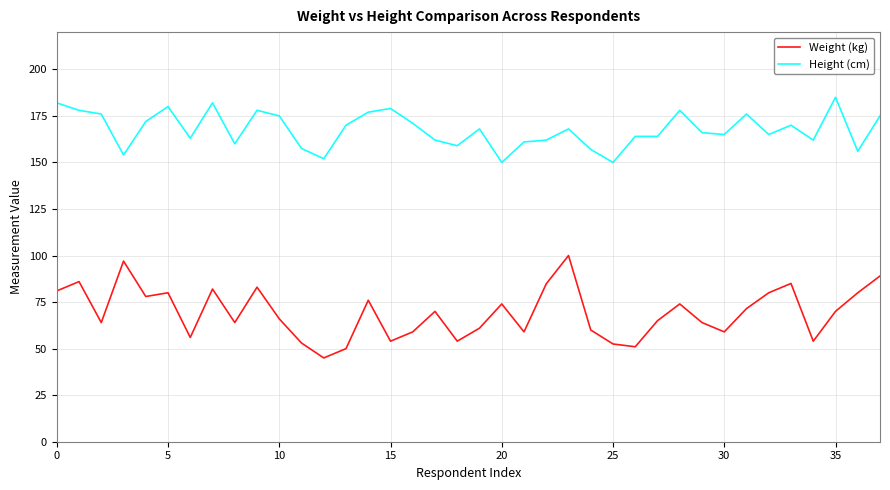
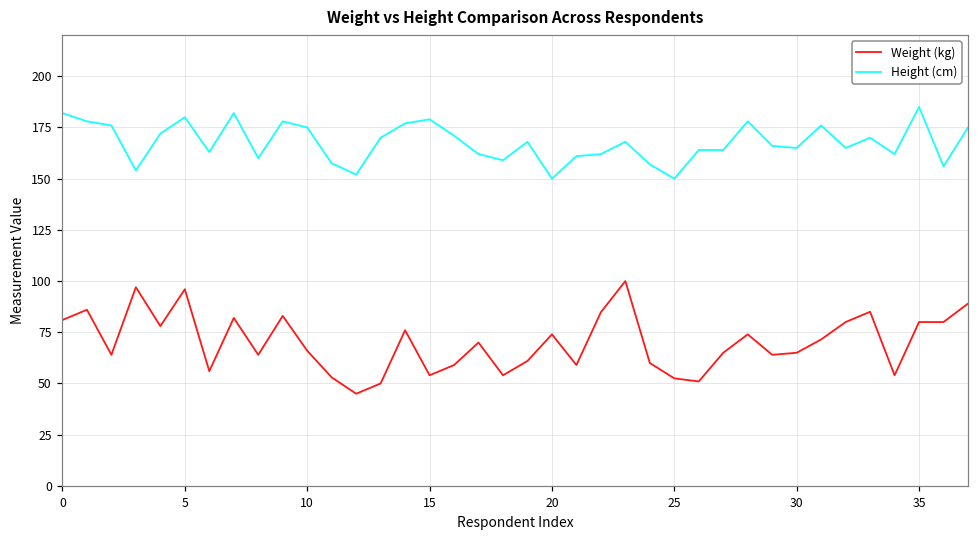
Weight (kg), 5: 80 -> 96
Weight (kg), 30: 59 -> 65
Weight (kg), 35: 70 -> 80
